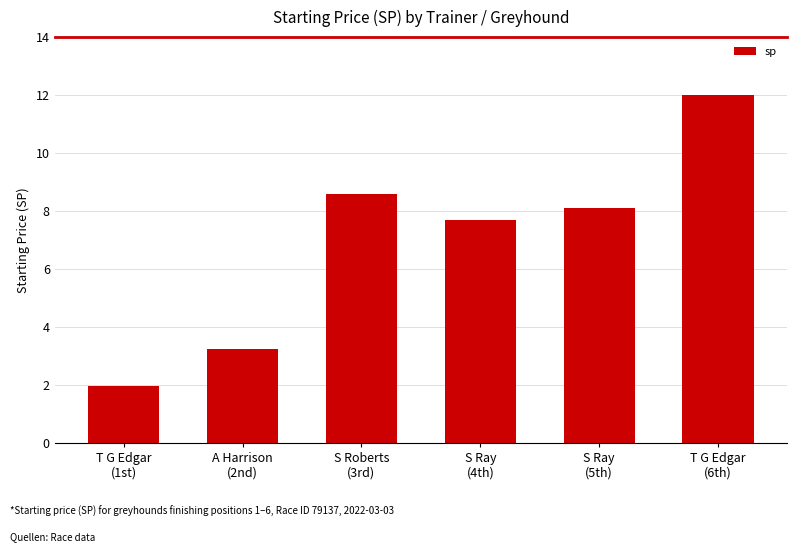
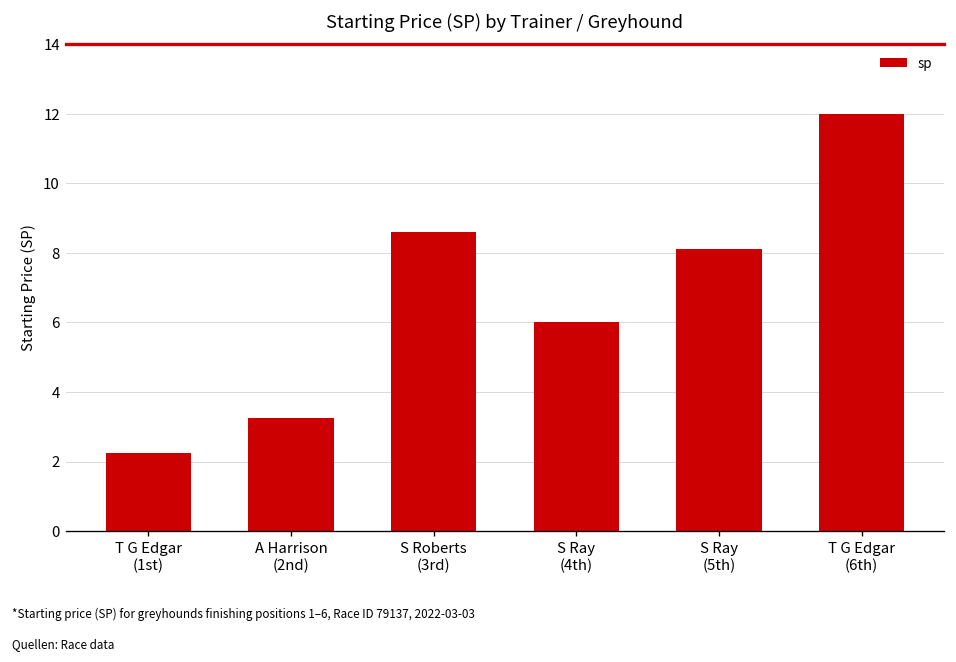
T G Edgar (1st): 2.0 -> 2.3
S Ray (4th): 7.7 -> 6.0
